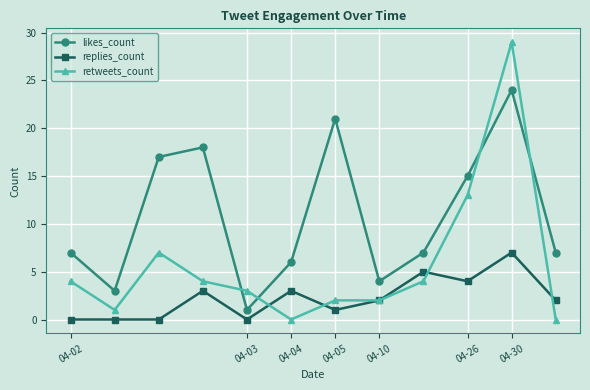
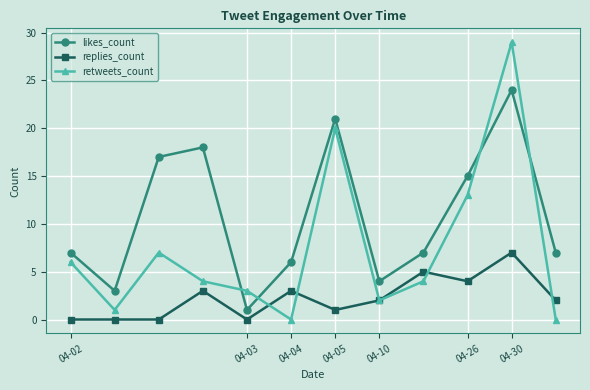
retweets_count, 04-02: 4 -> 6
retweets_count, 04-05: 2 -> 20
